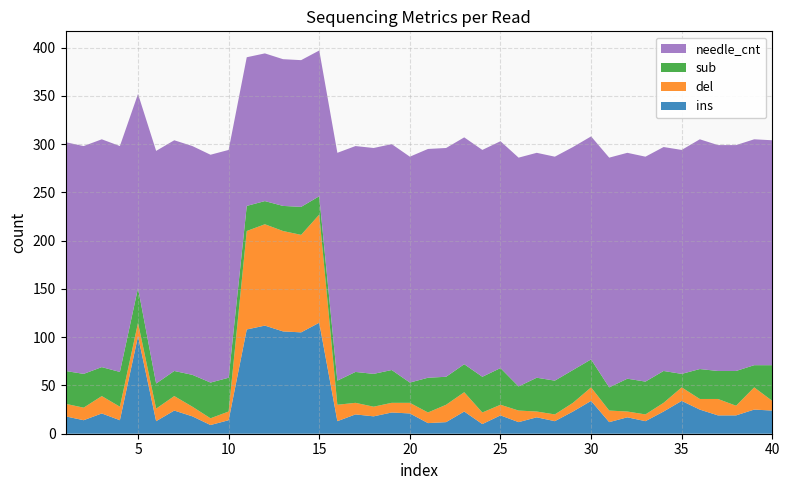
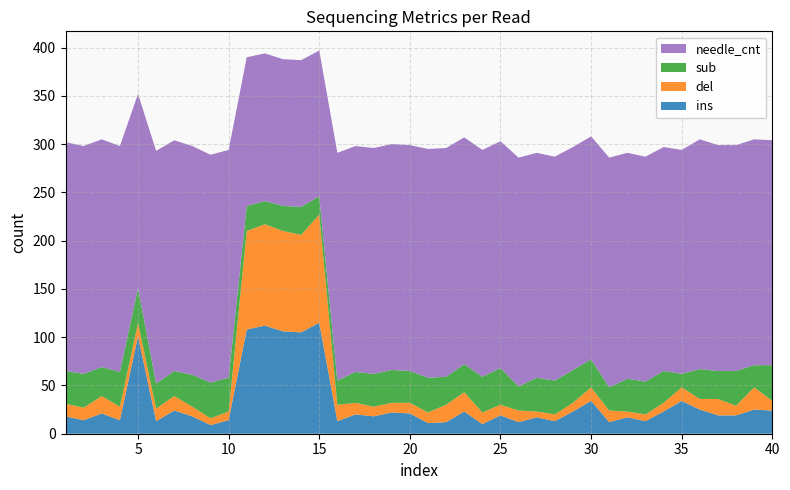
sub, 20: 20 -> 30
